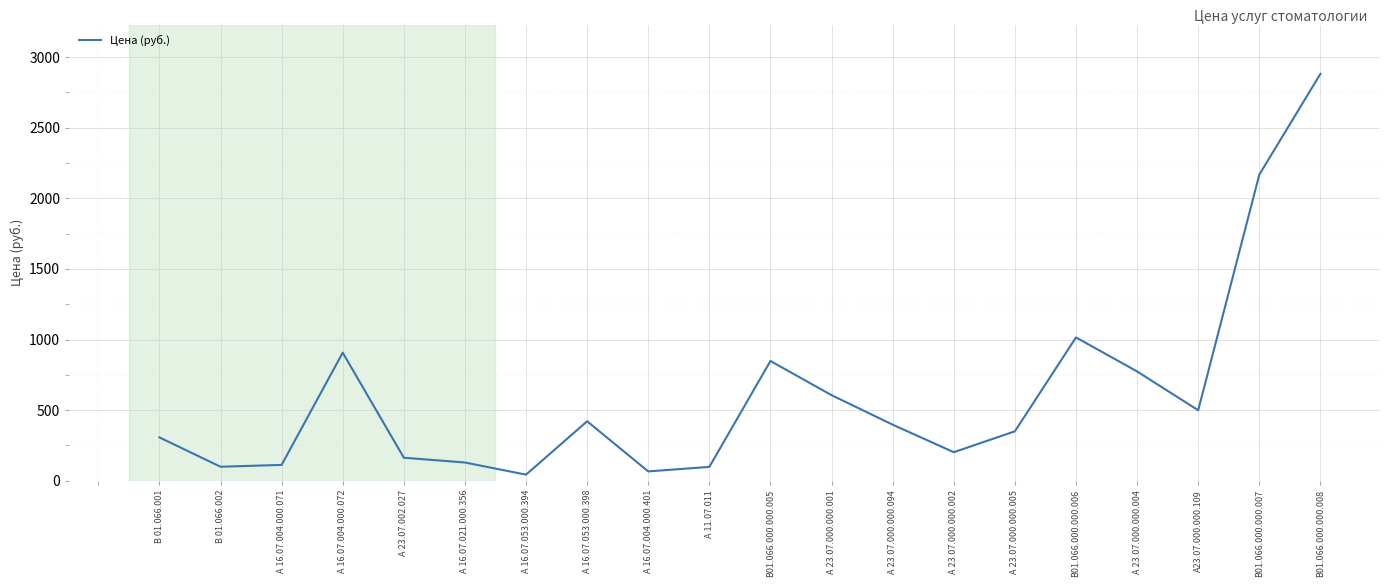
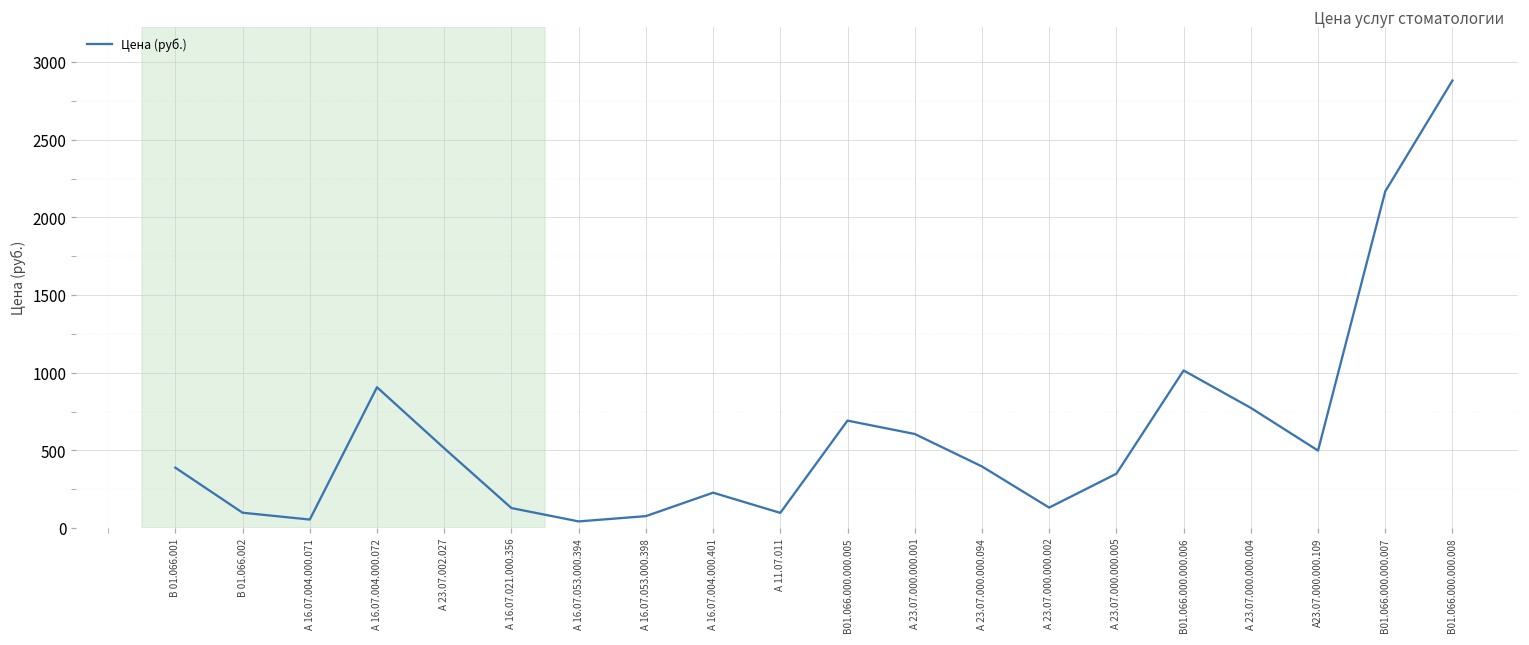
В 01.066.001: 310 -> 390
А 16.07.004.000.071: 110 -> 60
А 23.07.002.027: 160 -> 510
А 16.07.053.000.398: 420 -> 80
А 16.07.004.000.401: 70 -> 230
В01.066.000.000.005: 850 -> 690
А 23.07.000.000.002: 200 -> 130
